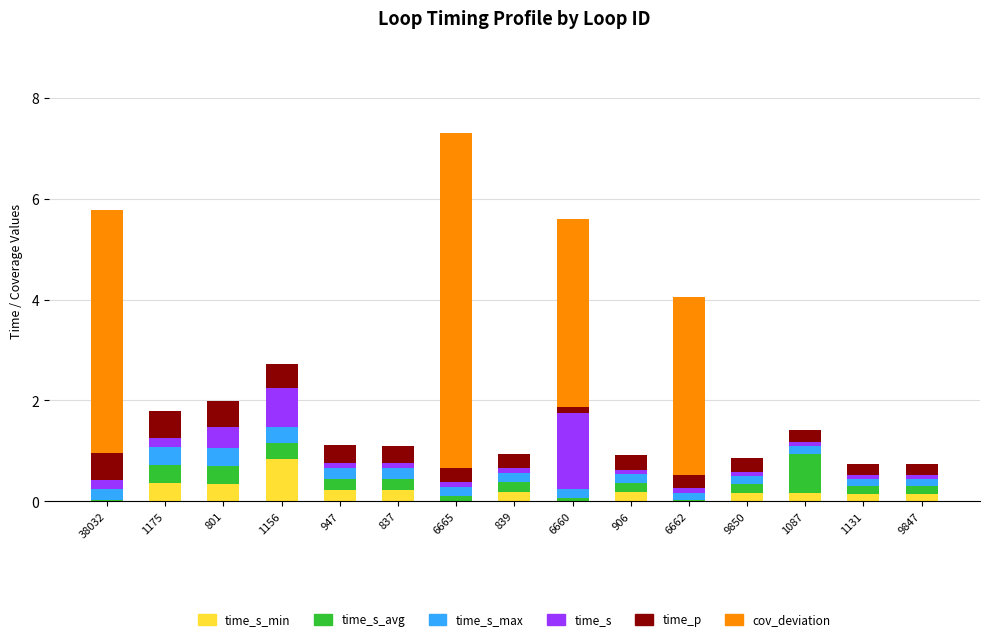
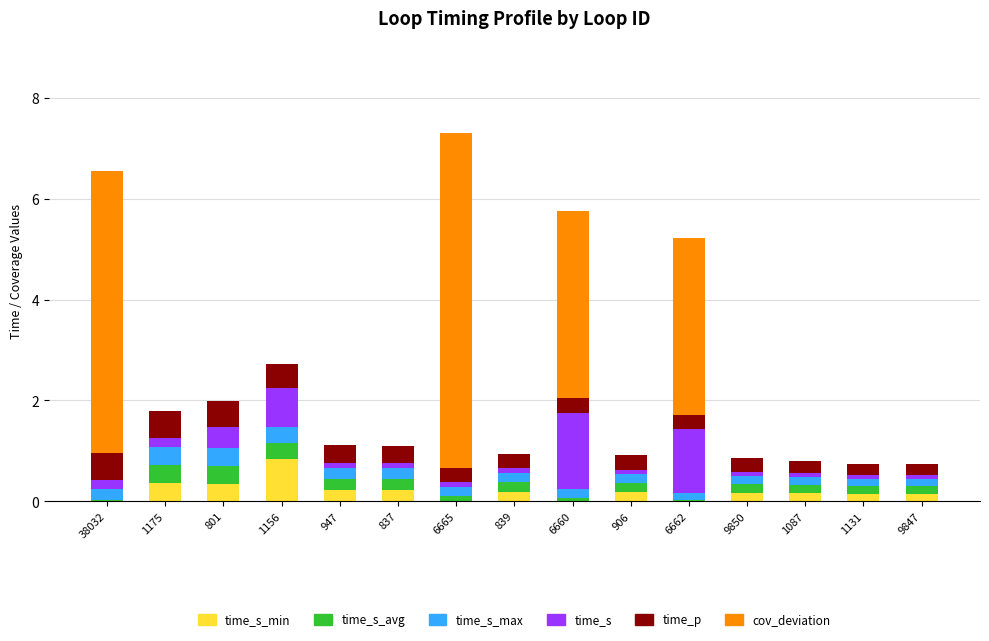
cov_deviation, 38032: 4.8 -> 5.6
time_p, 6660: 0.1 -> 0.3
time_s, 6662: 0.1 -> 1.3
time_s_avg, 1087: 0.8 -> 0.2
